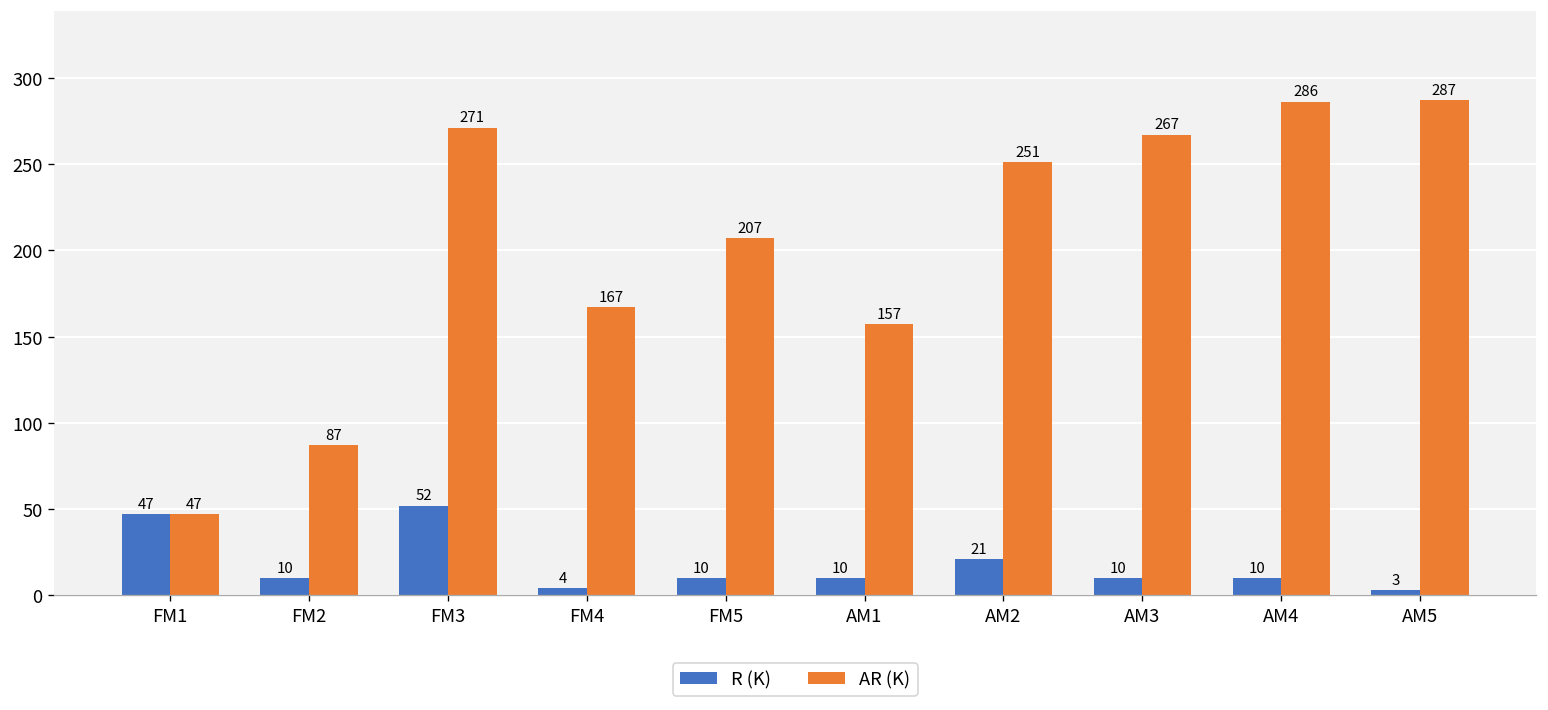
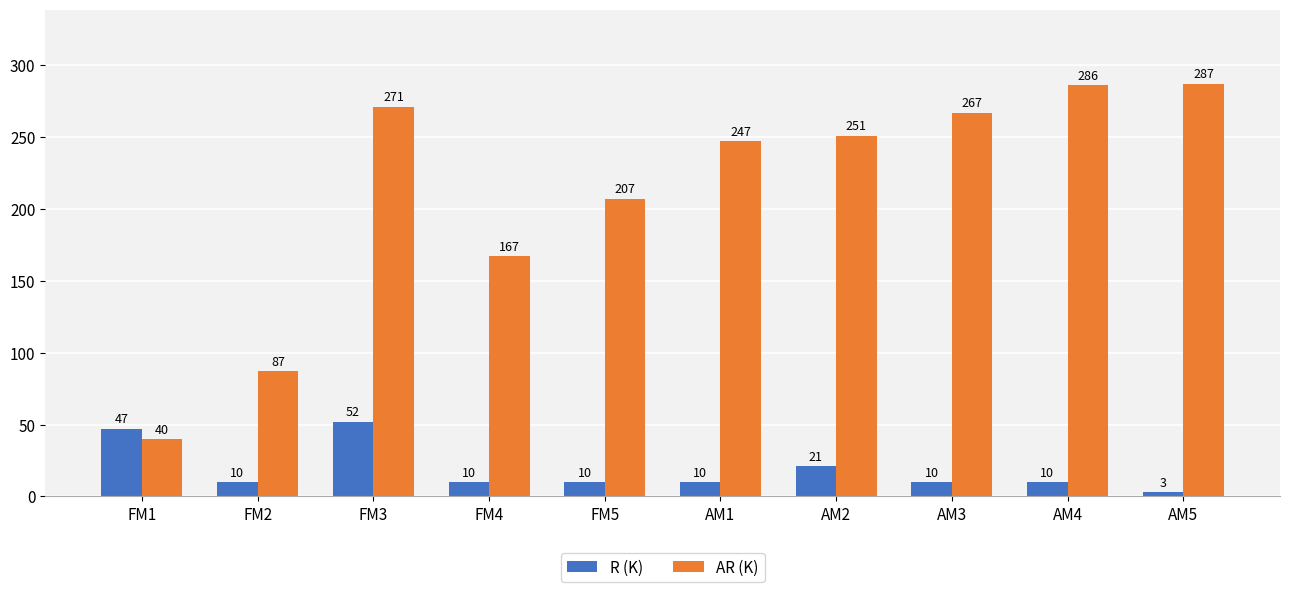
AR (K), FM1: 47 -> 40
R (K), FM4: 4 -> 10
AR (K), AM1: 157 -> 247
